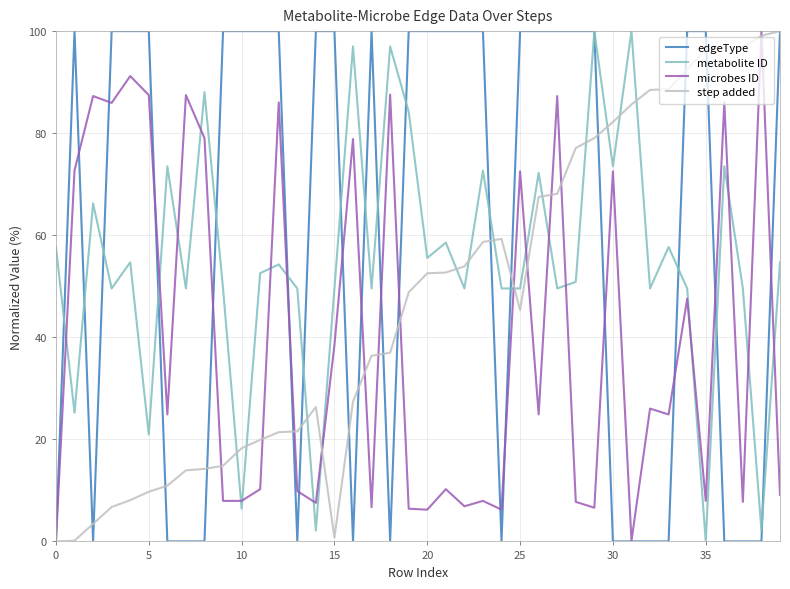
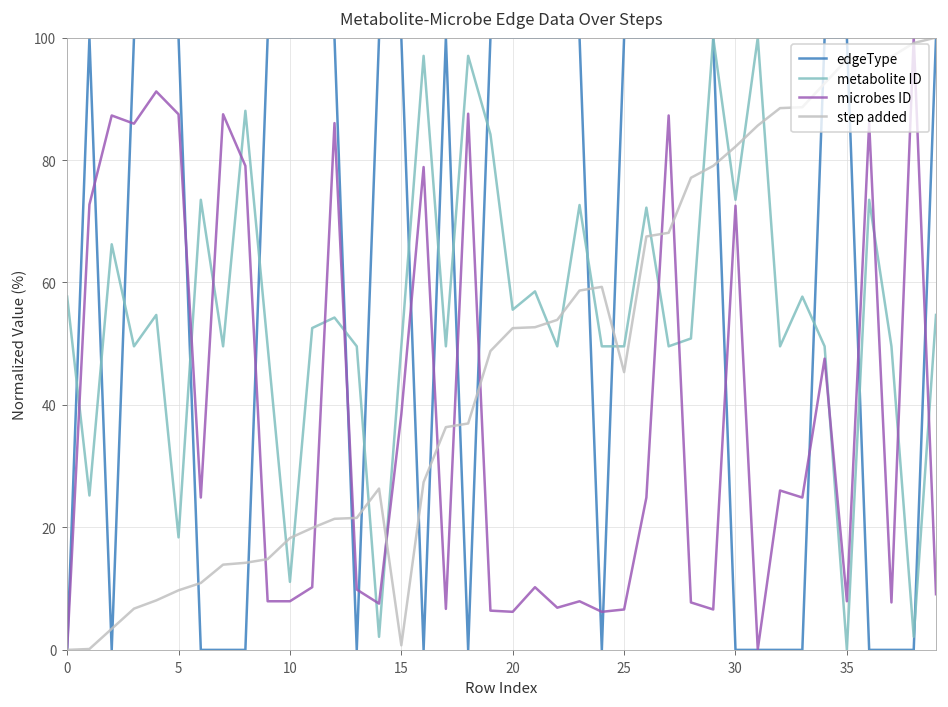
metabolite ID, 5: 21 -> 18
metabolite ID, 10: 6 -> 11
microbes ID, 25: 73 -> 7
